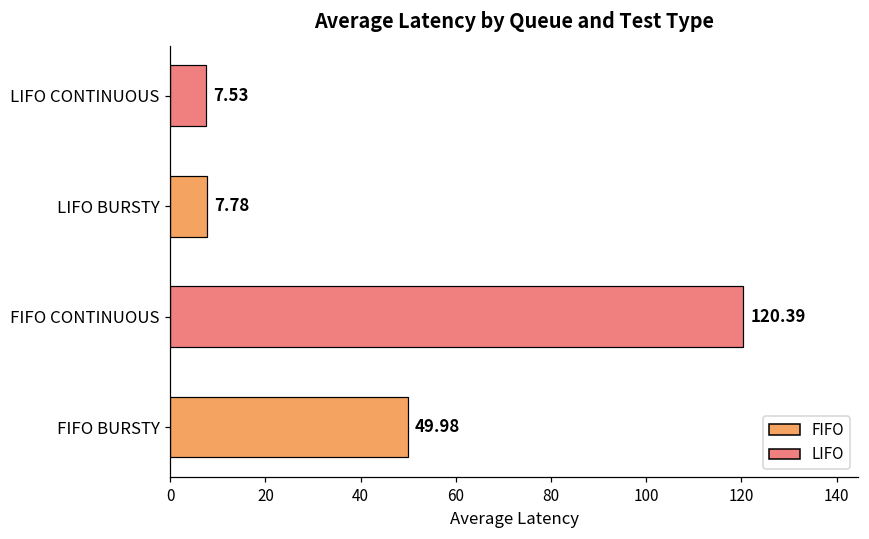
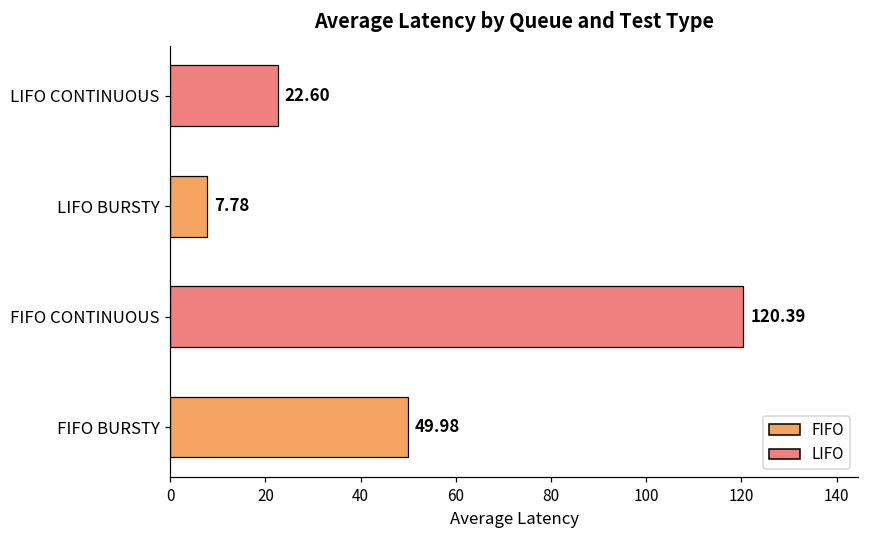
LIFO CONTINUOUS: 7.53 -> 22.60
